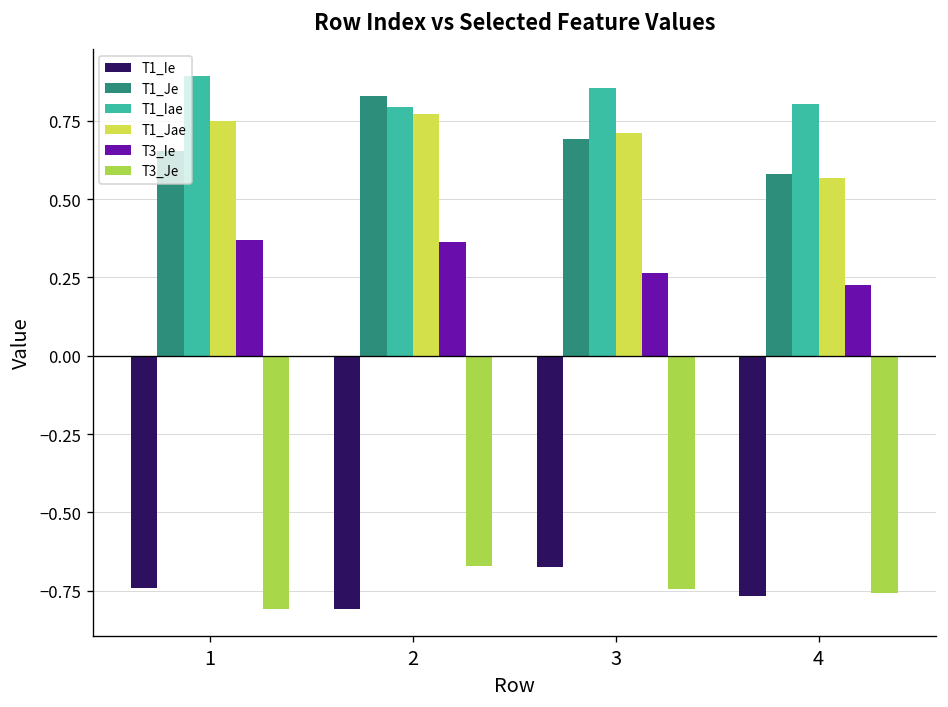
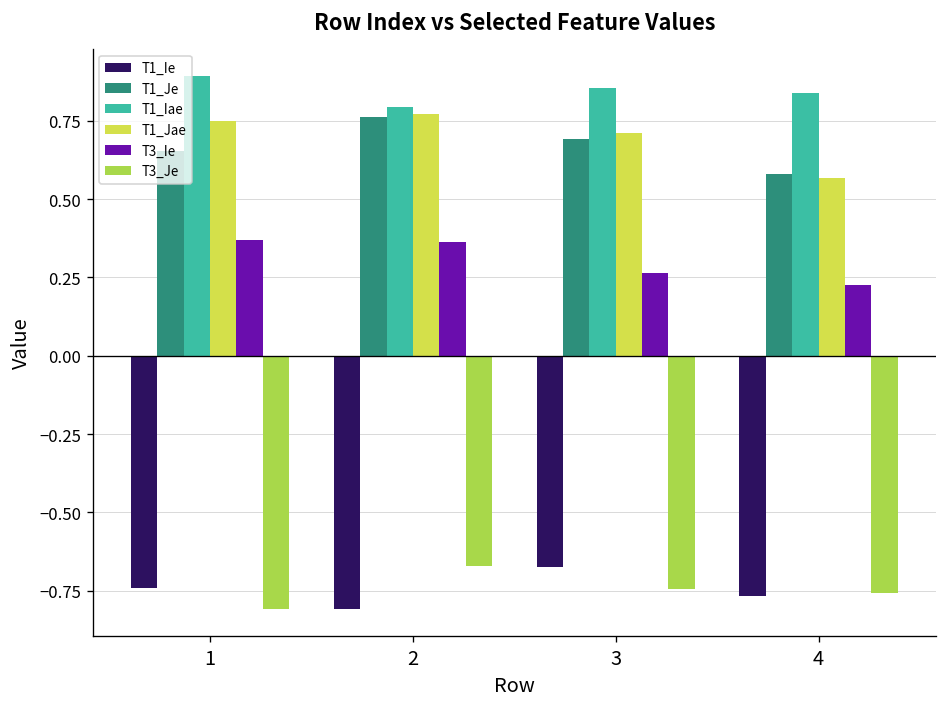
T1_Je, 2: 0.83 -> 0.76
T1_Iae, 4: 0.80 -> 0.84
